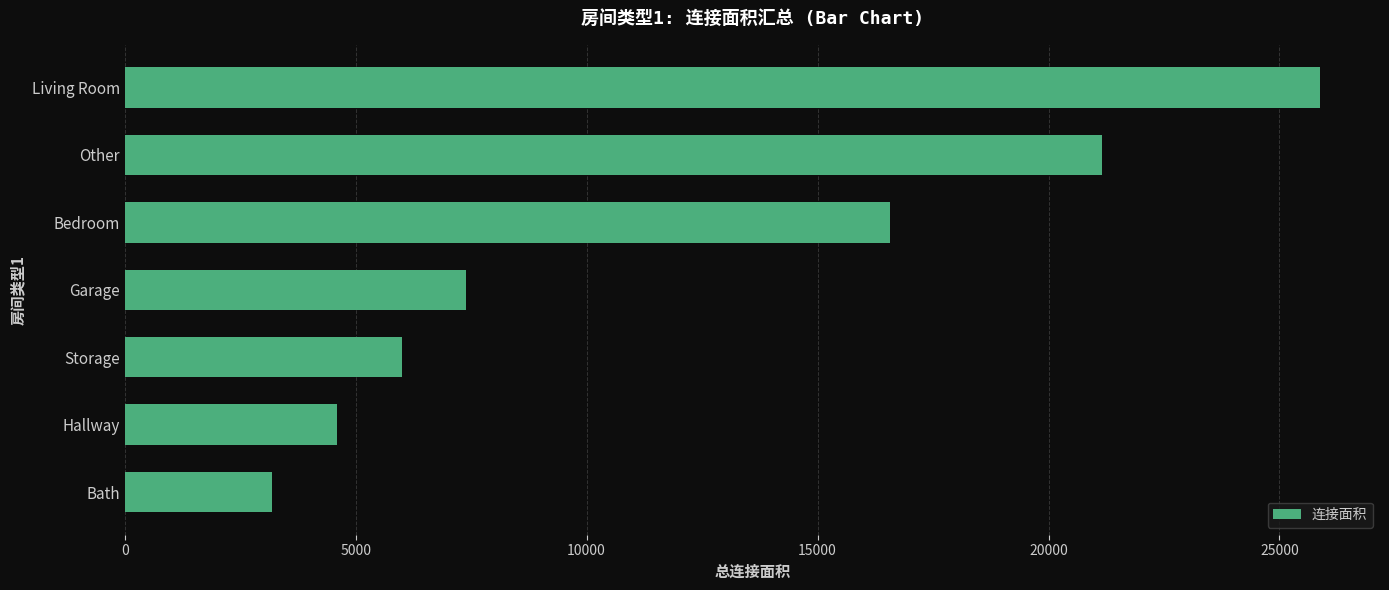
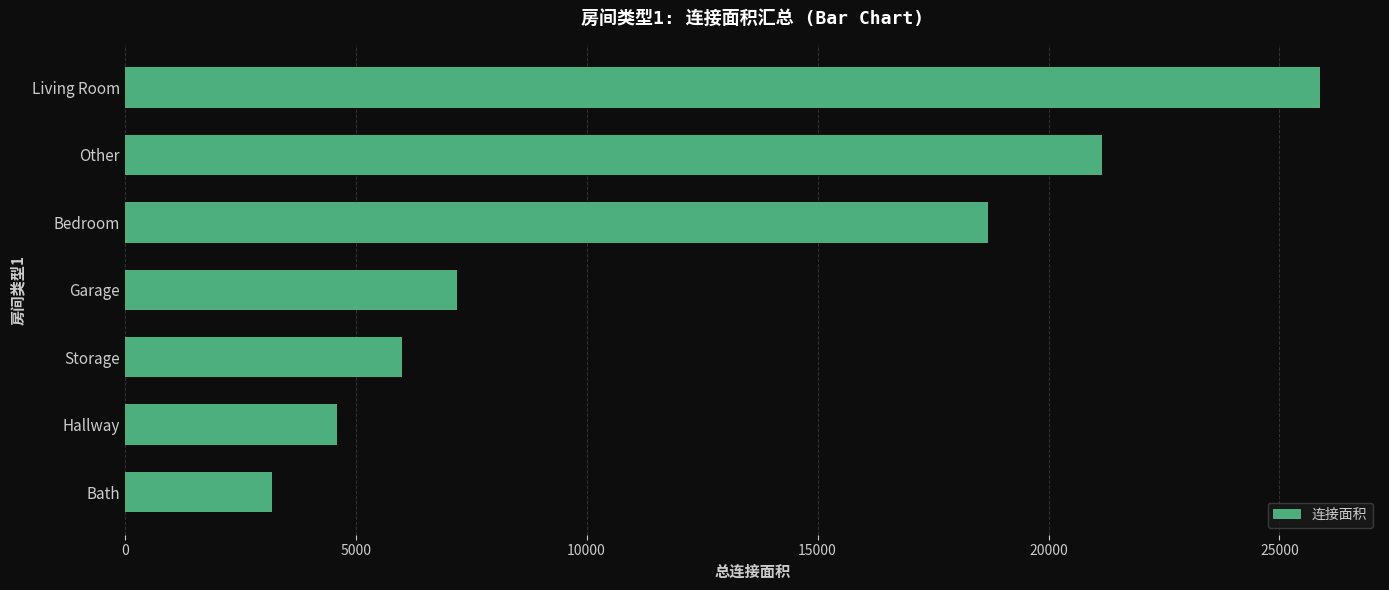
Bedroom: 16600 -> 18700
Garage: 7400 -> 7200
